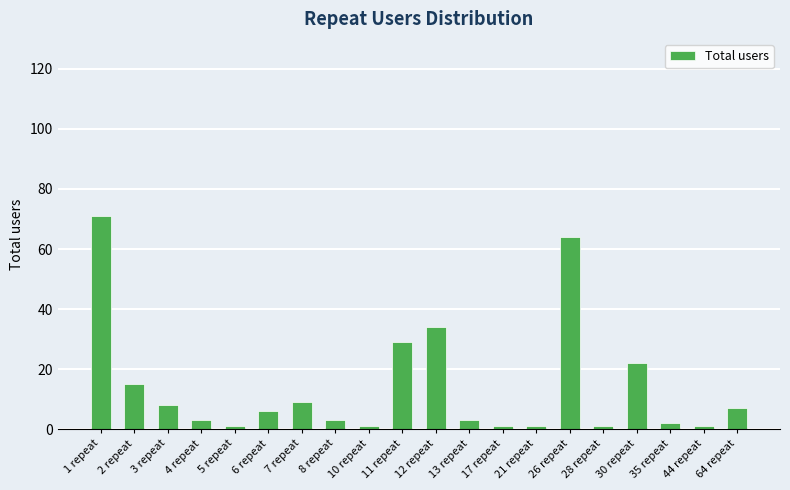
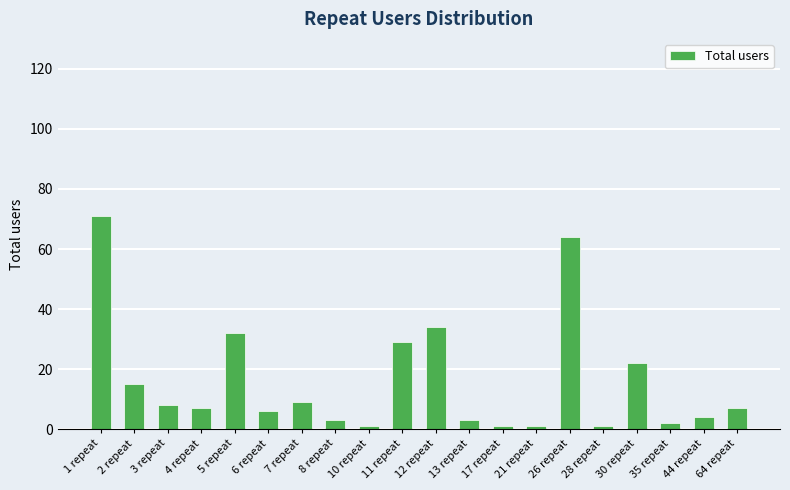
4 repeat: 3 -> 7
5 repeat: 1 -> 32
44 repeat: 1 -> 4
